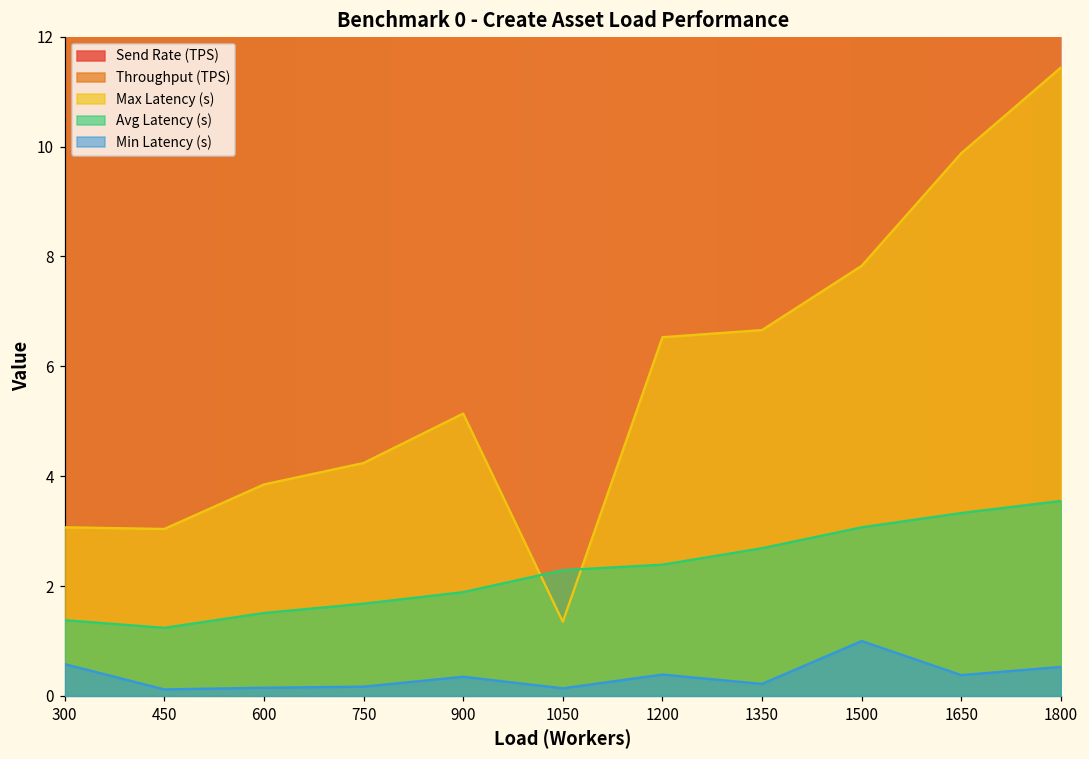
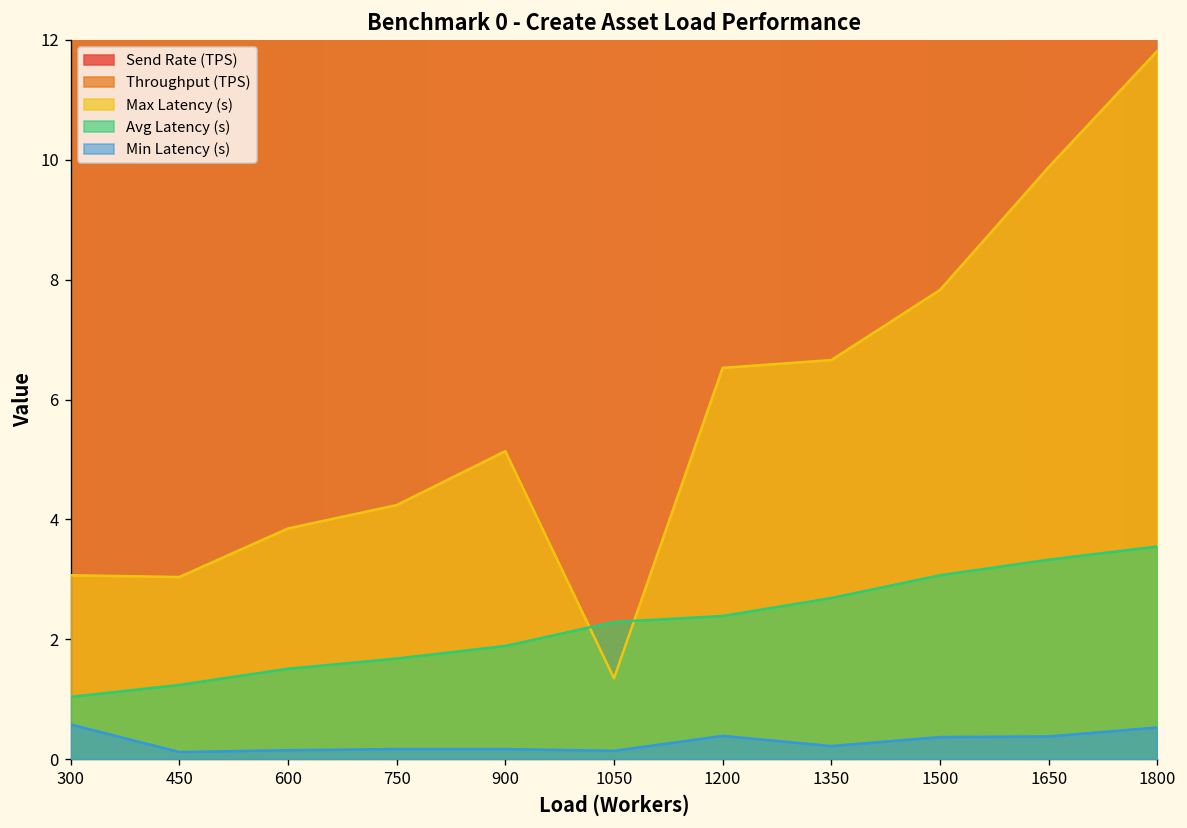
Avg Latency (s), 300: 1.4 -> 1.0
Min Latency (s), 900: 0.4 -> 0.2
Min Latency (s), 1500: 1.0 -> 0.4
Max Latency (s), 1800: 11.4 -> 11.8
